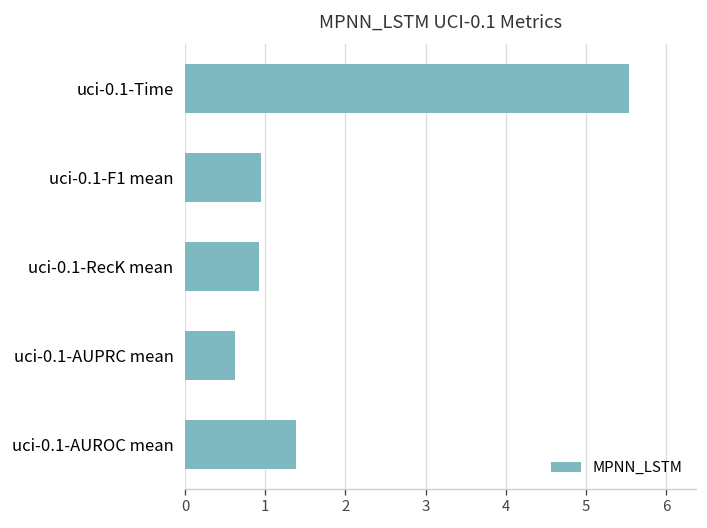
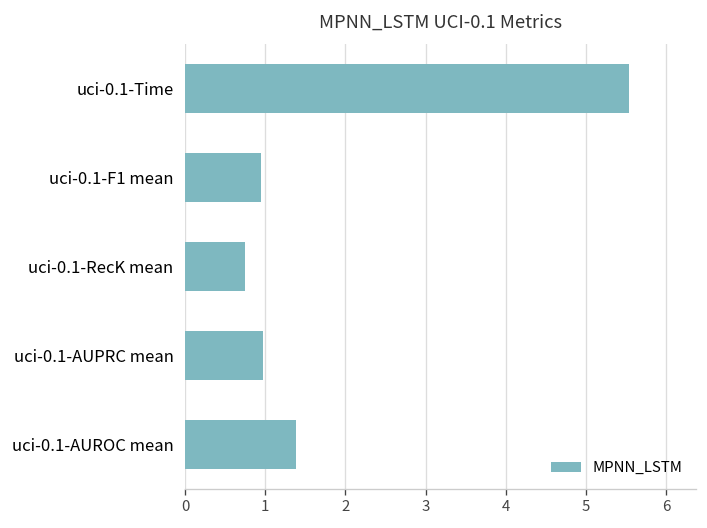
uci-0.1-RecK mean: 0.9 -> 0.7
uci-0.1-AUPRC mean: 0.6 -> 1.0
